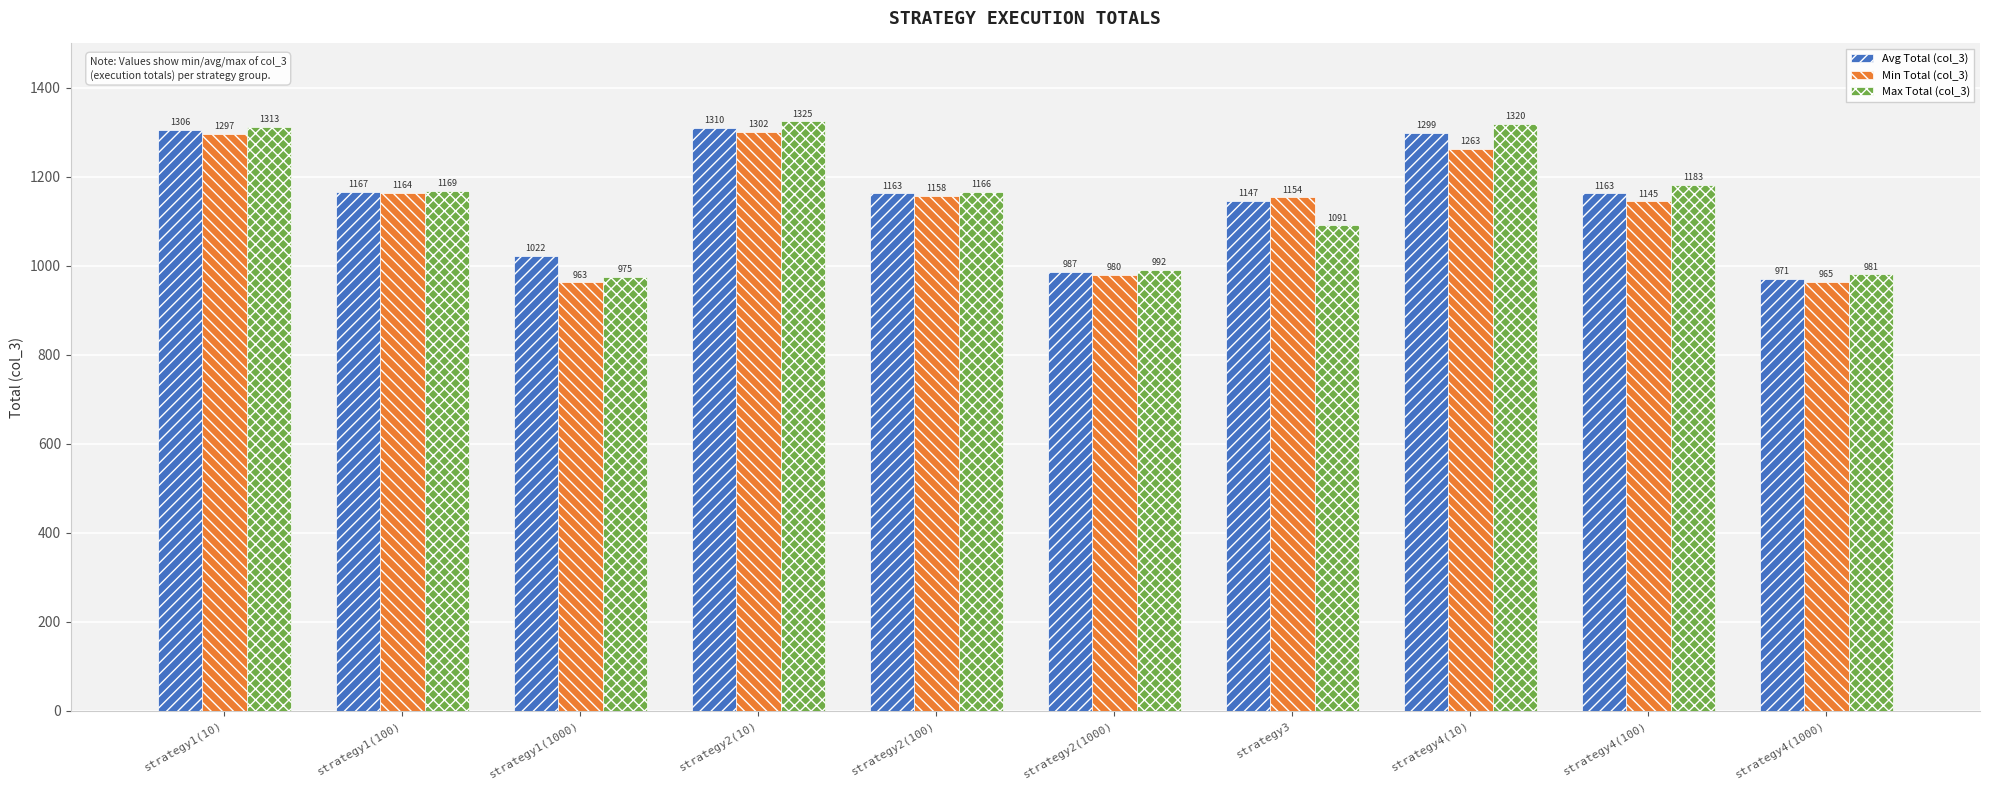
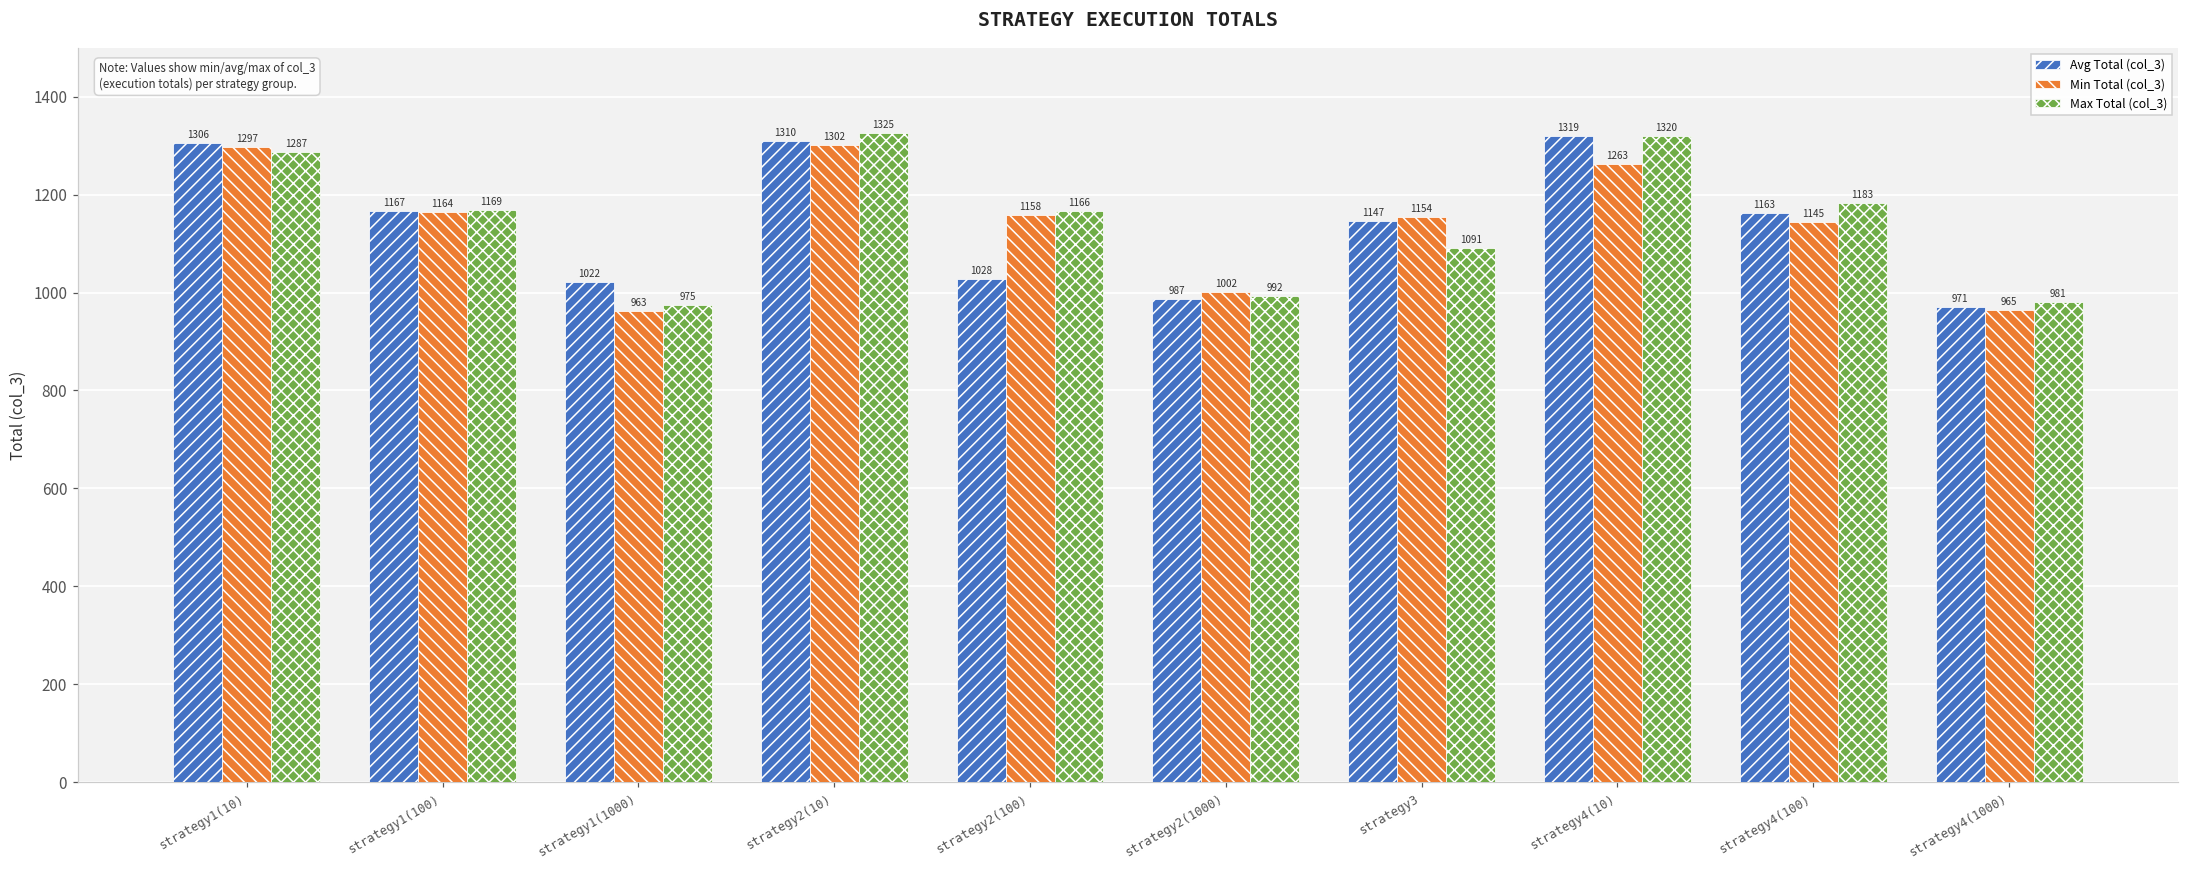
Max Total (col_3), strategy1(10): 1313 -> 1287
Avg Total (col_3), strategy2(100): 1163 -> 1028
Min Total (col_3), strategy2(1000): 980 -> 1002
Avg Total (col_3), strategy4(10): 1299 -> 1319
